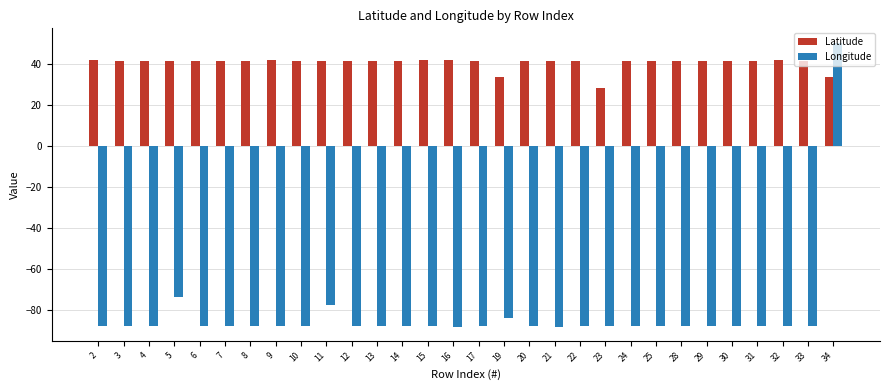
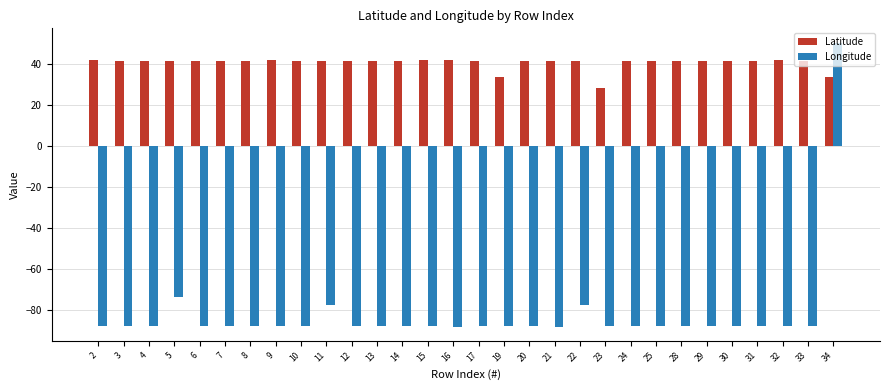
Longitude, 19: -84 -> -88
Longitude, 22: -88 -> -78
